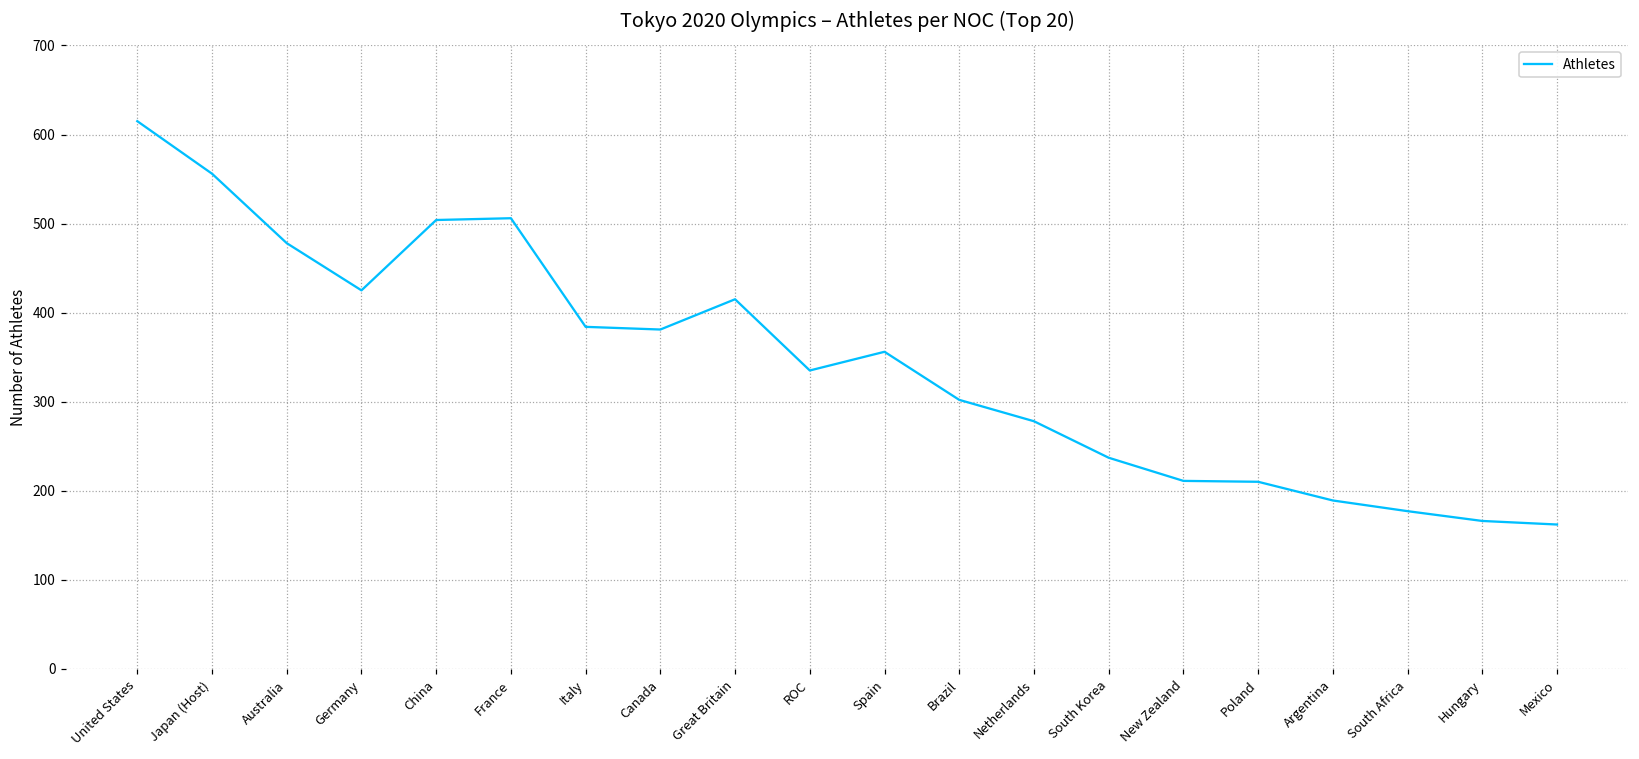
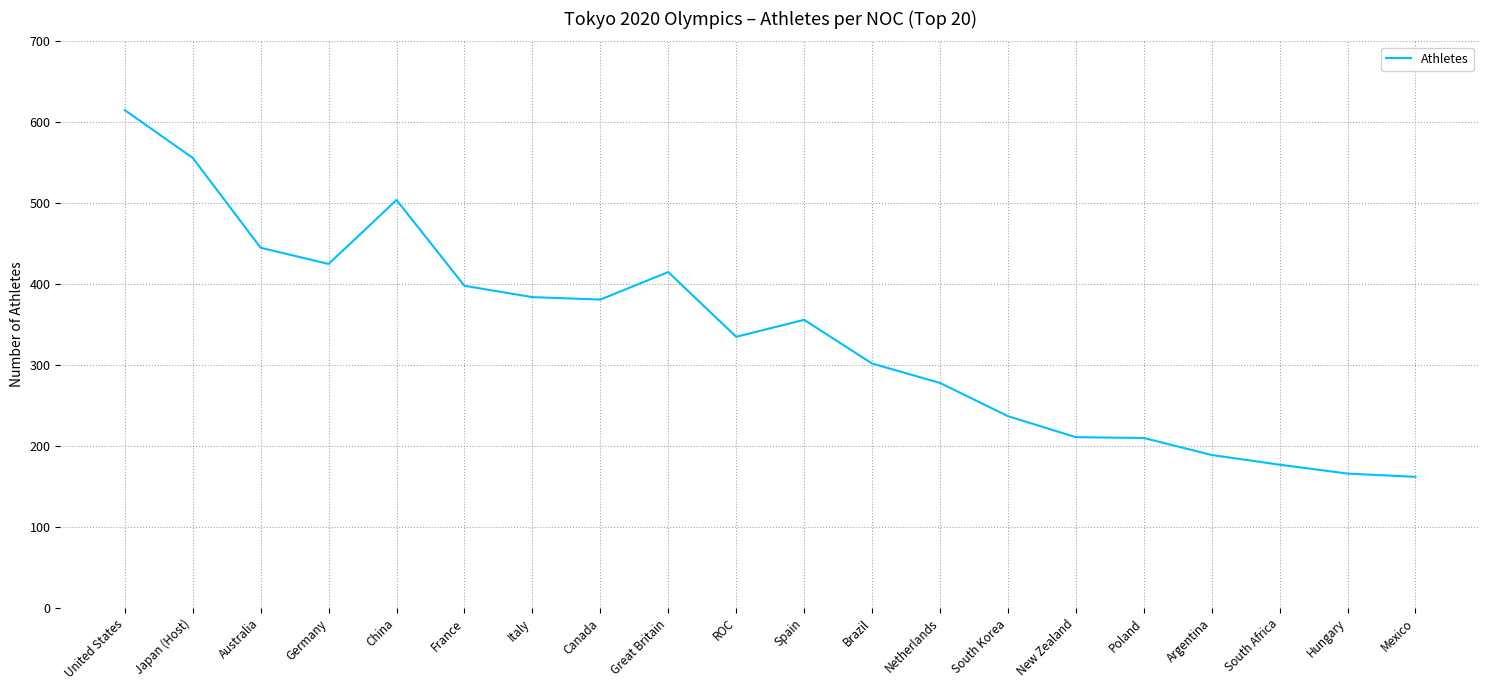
Australia: 480 -> 450
France: 510 -> 400
